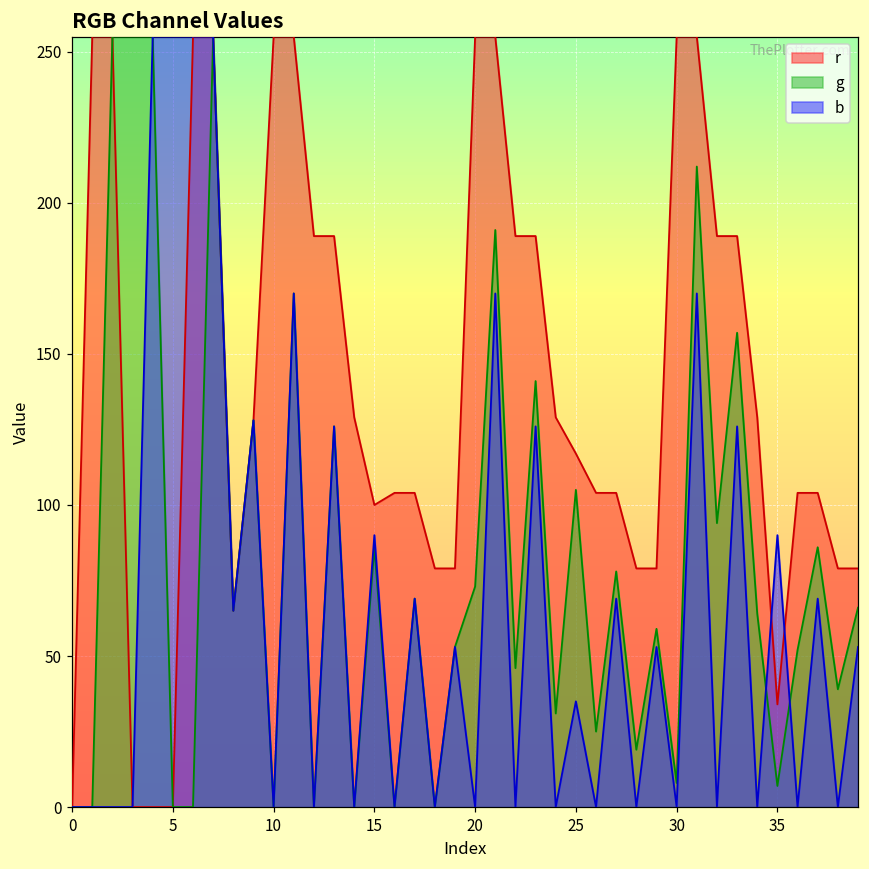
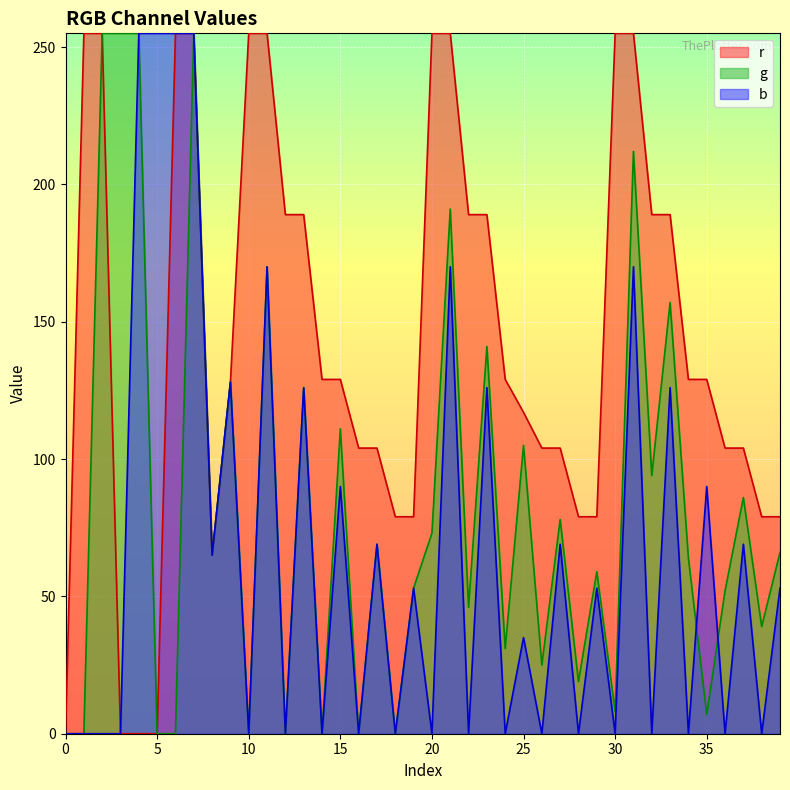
r, 15: 100 -> 129
g, 15: 86 -> 111
r, 35: 34 -> 129
